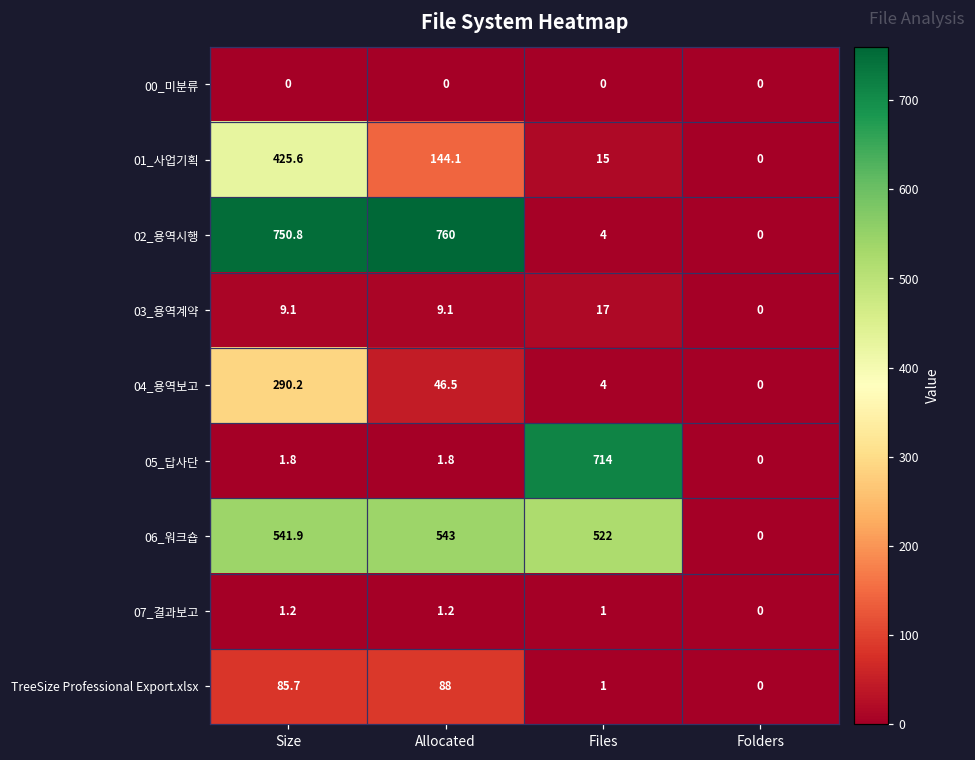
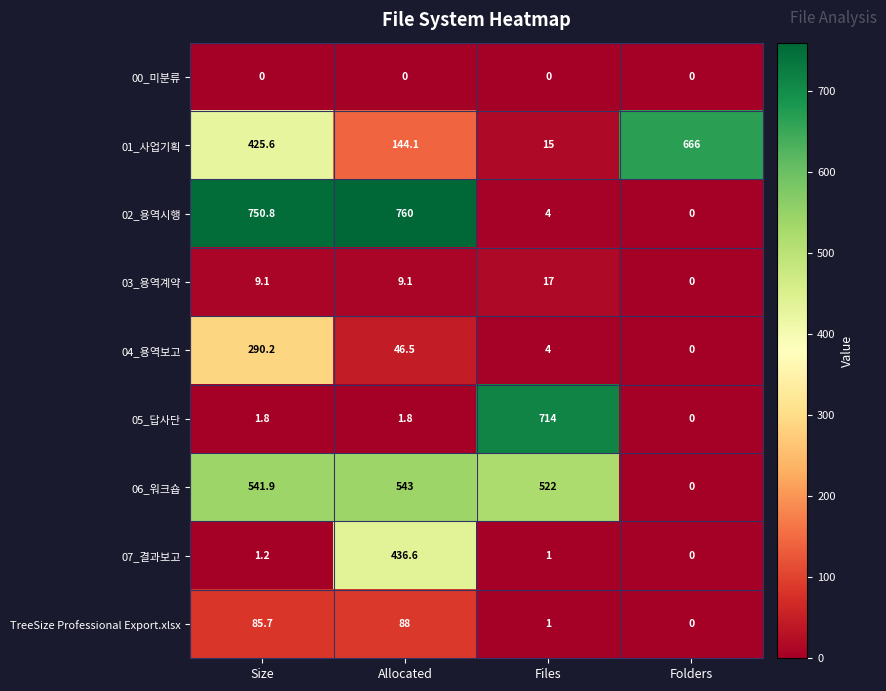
01_사업기획, Folders: 0 -> 666
07_결과보고, Allocated: 1.2 -> 436.6
